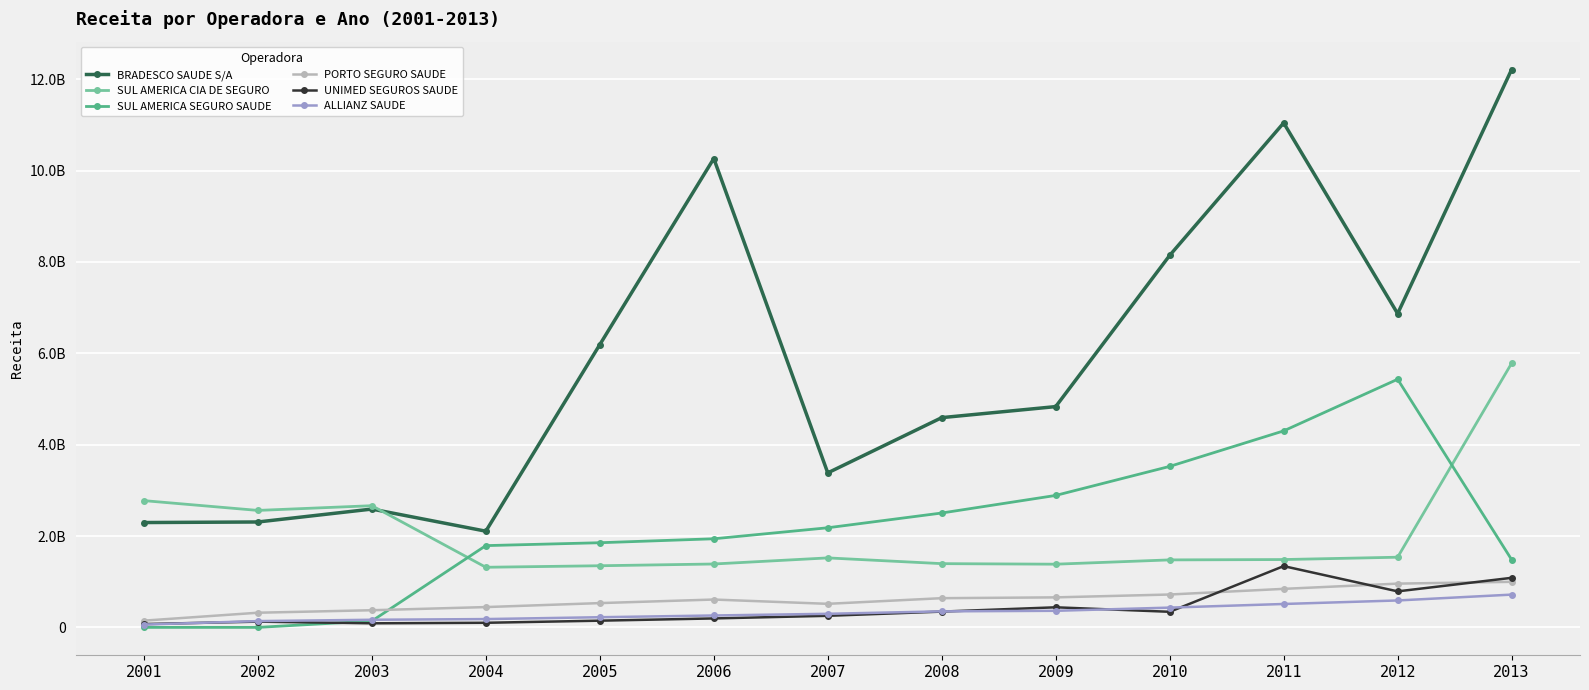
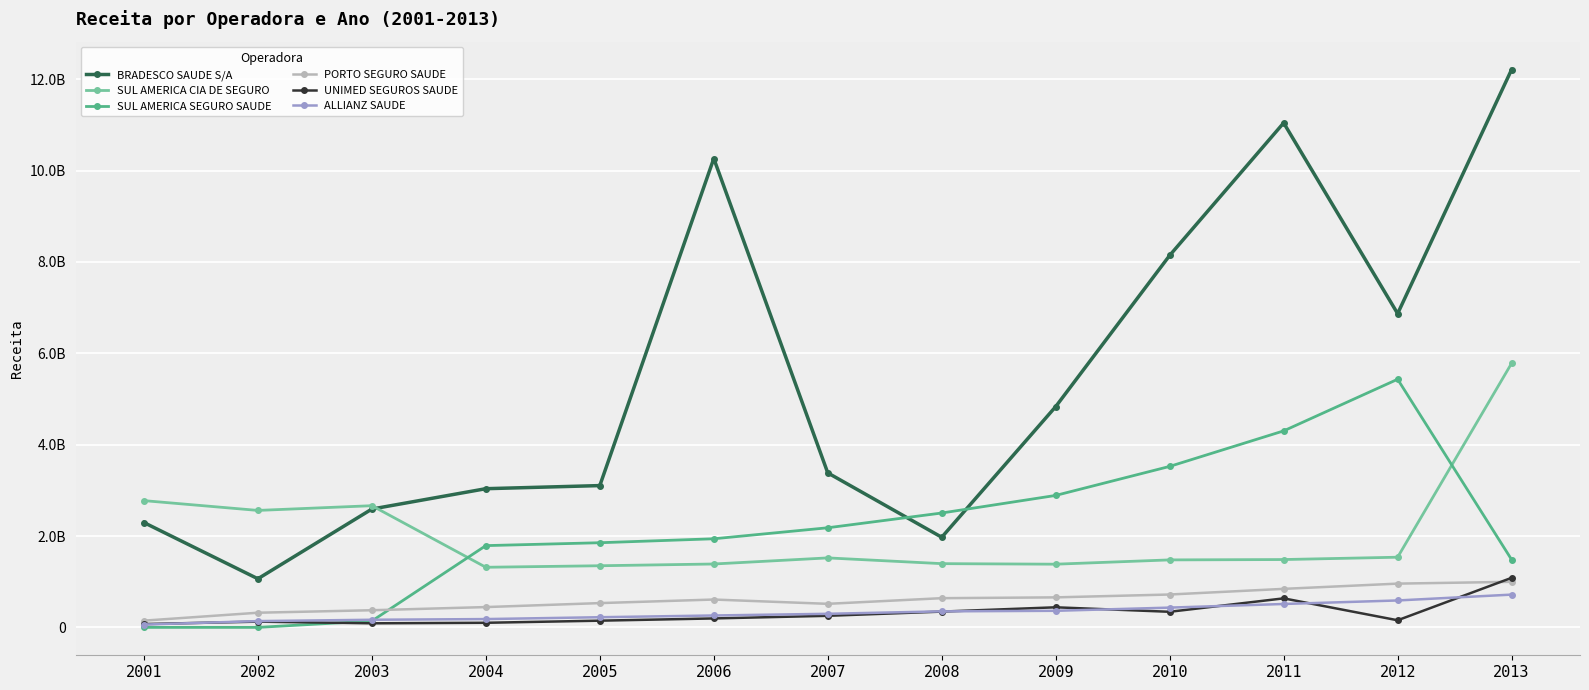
BRADESCO SAUDE S/A, 2002: 2300000000 -> 1100000000
BRADESCO SAUDE S/A, 2004: 2100000000 -> 3000000000
BRADESCO SAUDE S/A, 2005: 6200000000 -> 3100000000
BRADESCO SAUDE S/A, 2008: 4600000000 -> 2000000000
UNIMED SEGUROS SAUDE, 2011: 1300000000 -> 600000000
UNIMED SEGUROS SAUDE, 2012: 800000000 -> 200000000
